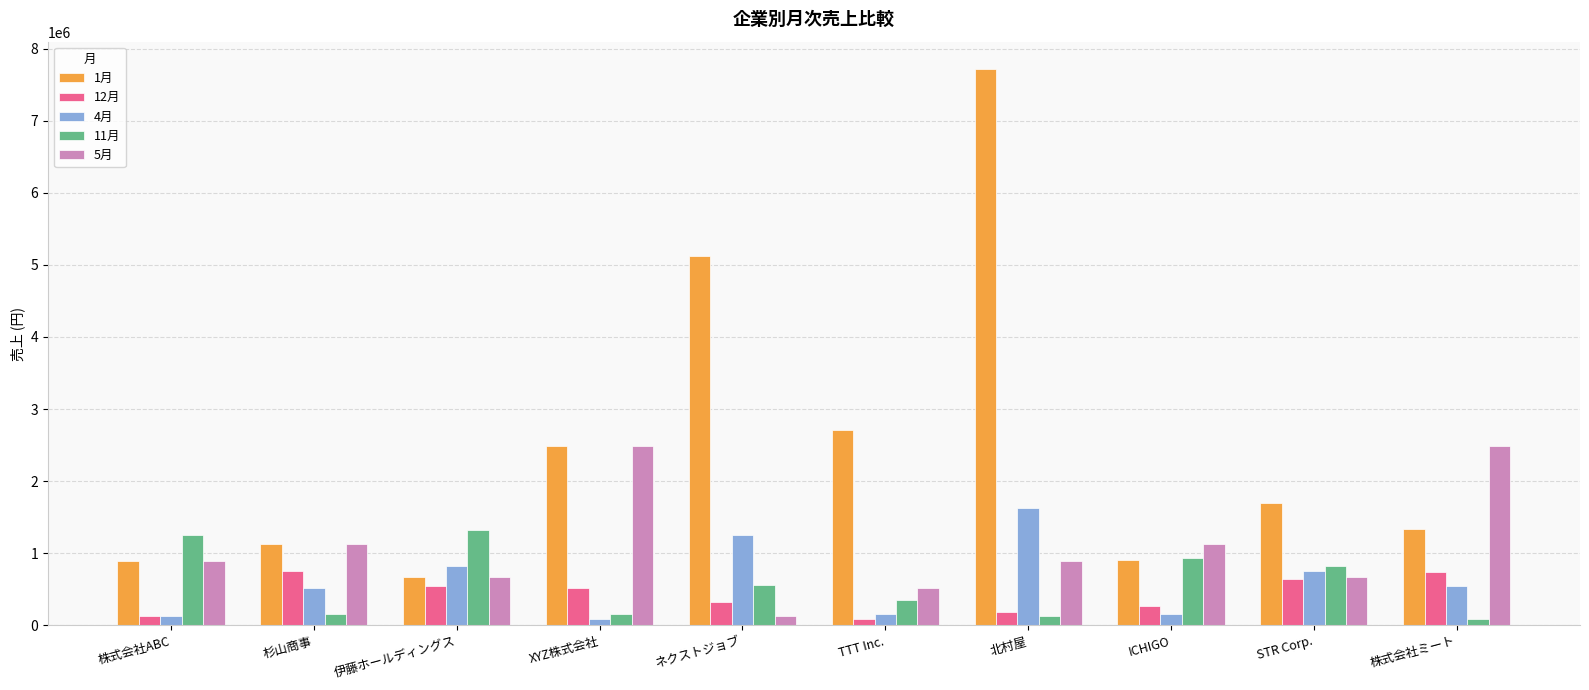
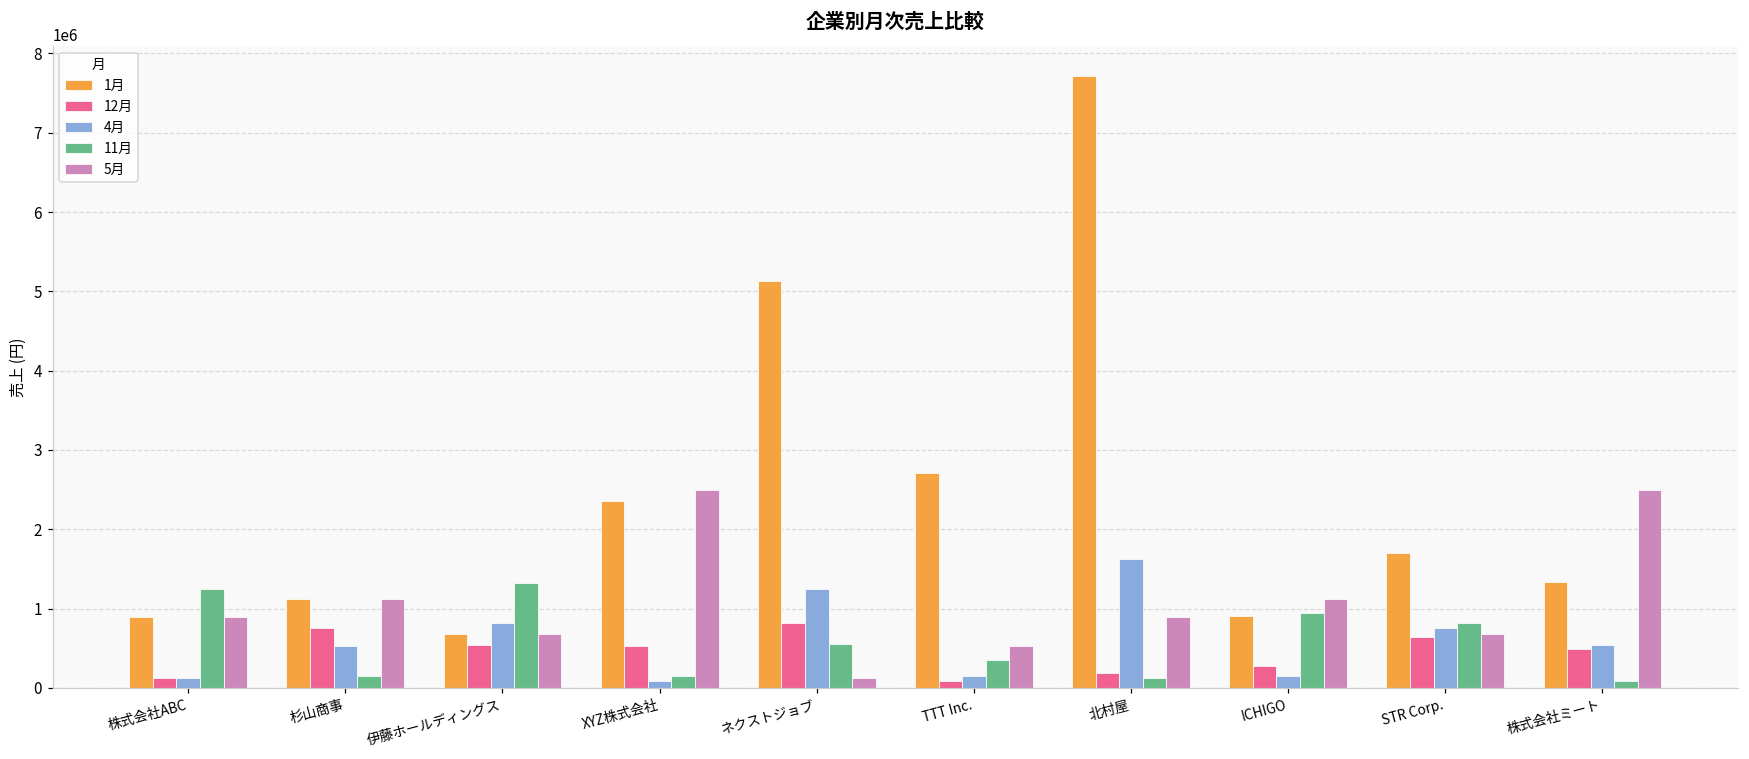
1月, XYZ株式会社: 2500000 -> 2400000
12月, ネクストジョブ: 300000 -> 800000
12月, 株式会社ミート: 700000 -> 500000
